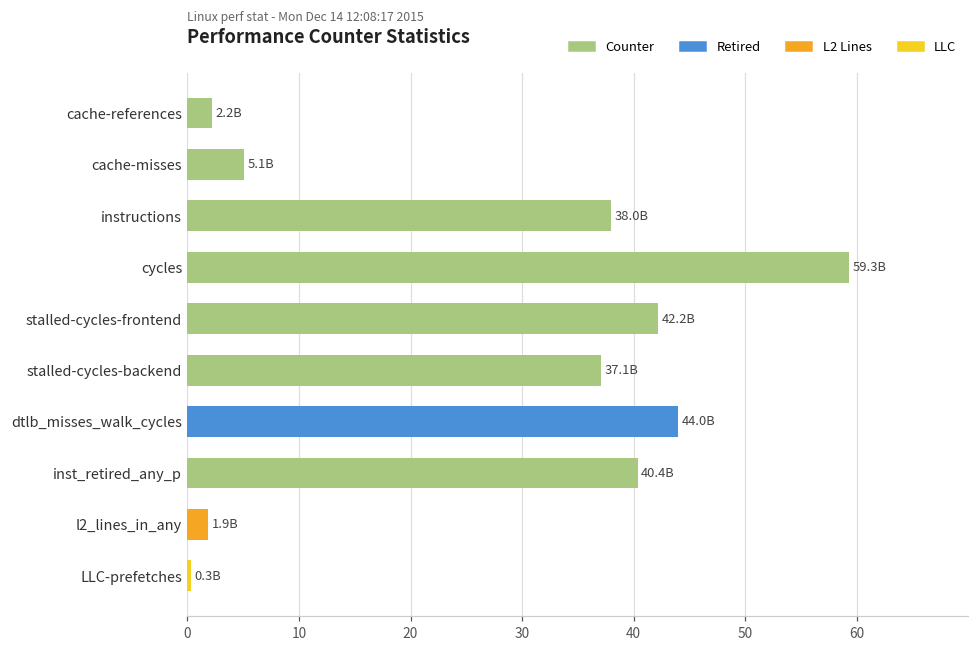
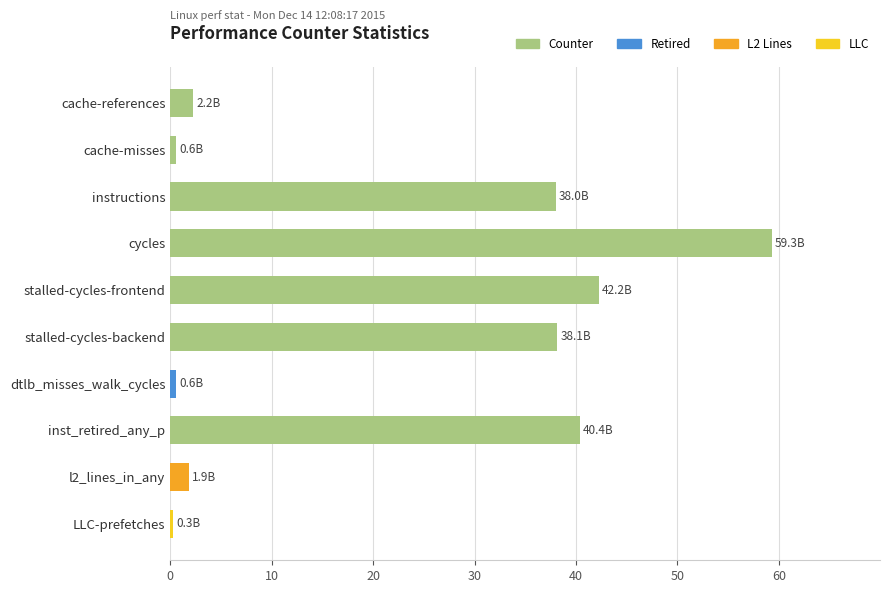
cache-misses: 5.1B -> 0.6B
stalled-cycles-backend: 37.1B -> 38.1B
dtlb_misses_walk_cycles: 44.0B -> 0.6B
